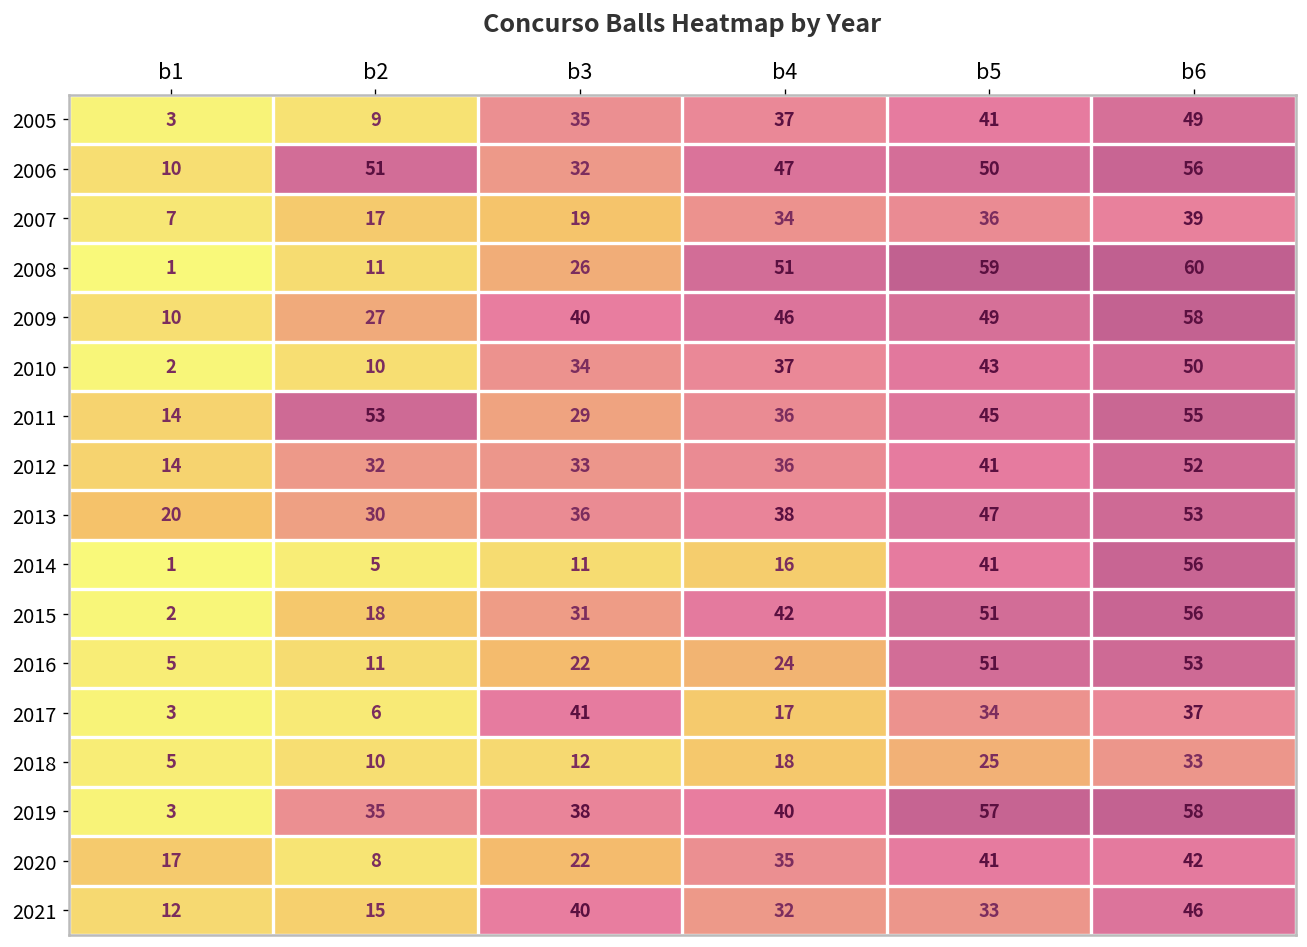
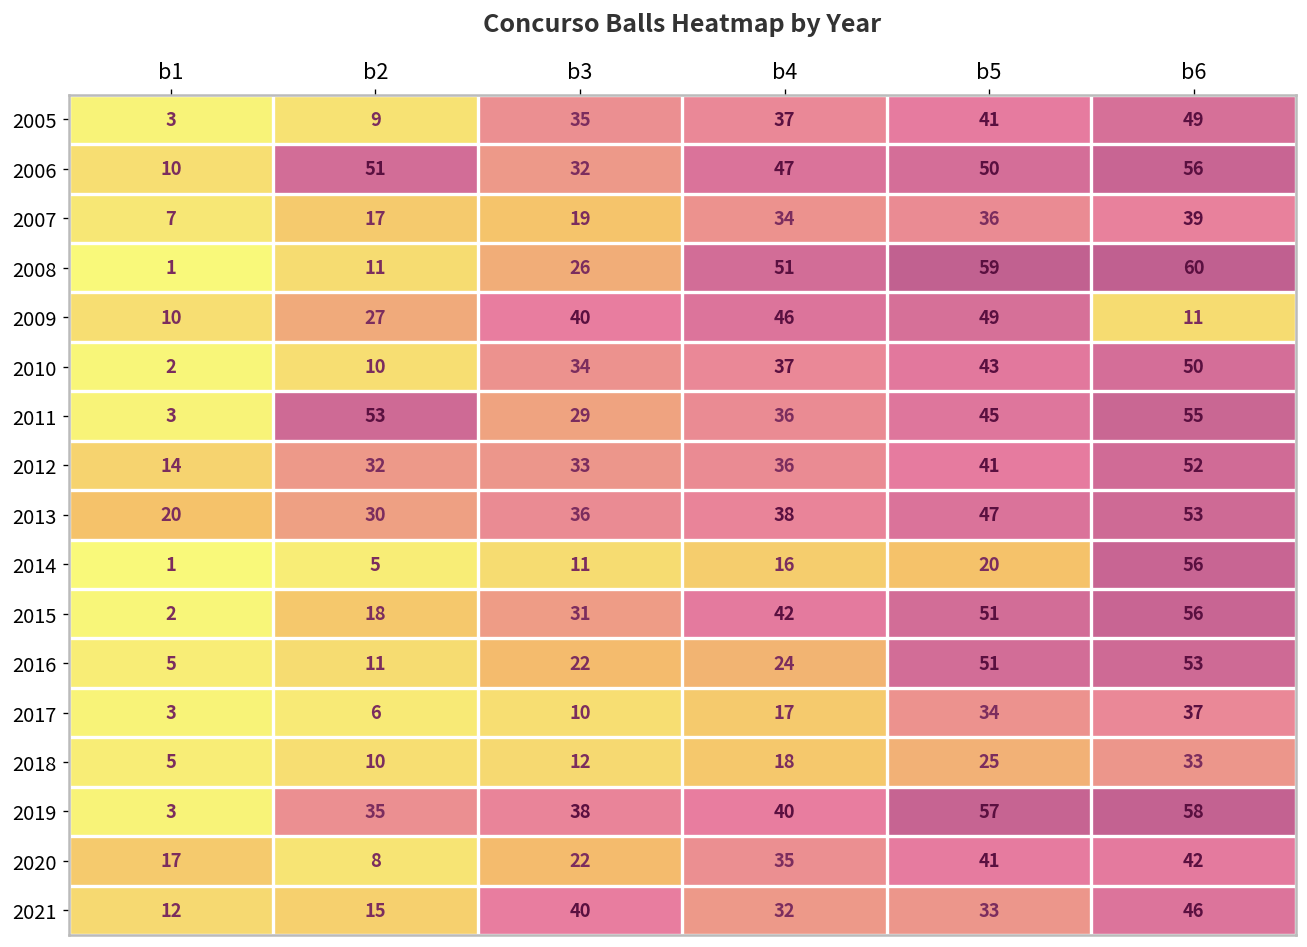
2009, b6: 58 -> 11
2011, b1: 14 -> 3
2014, b5: 41 -> 20
2017, b3: 41 -> 10
